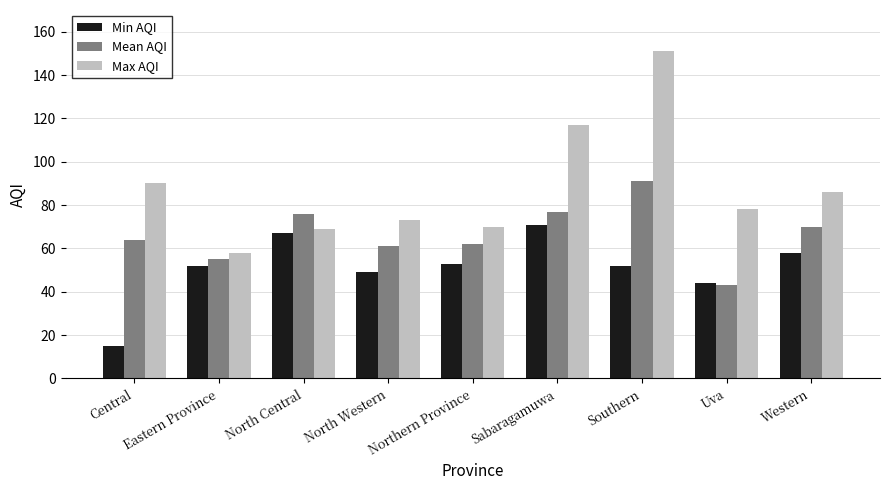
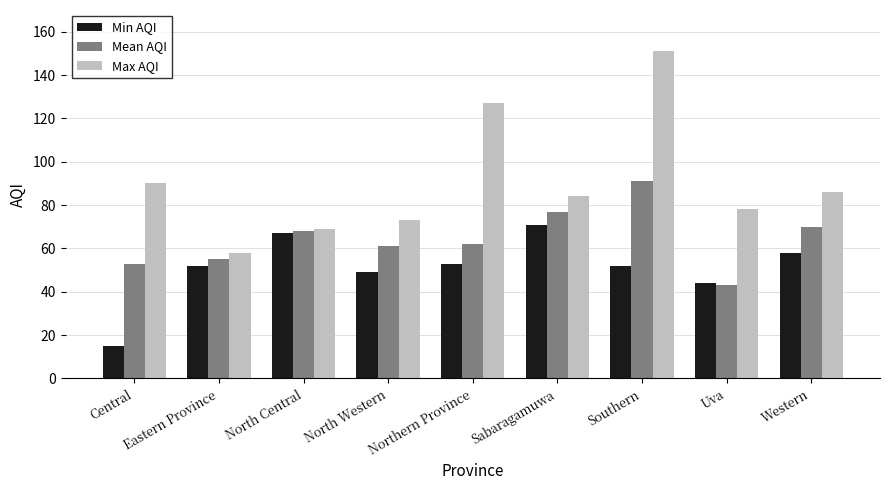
Mean AQI, Central: 64 -> 53
Mean AQI, North Central: 76 -> 68
Max AQI, Northern Province: 70 -> 127
Max AQI, Sabaragamuwa: 117 -> 84
